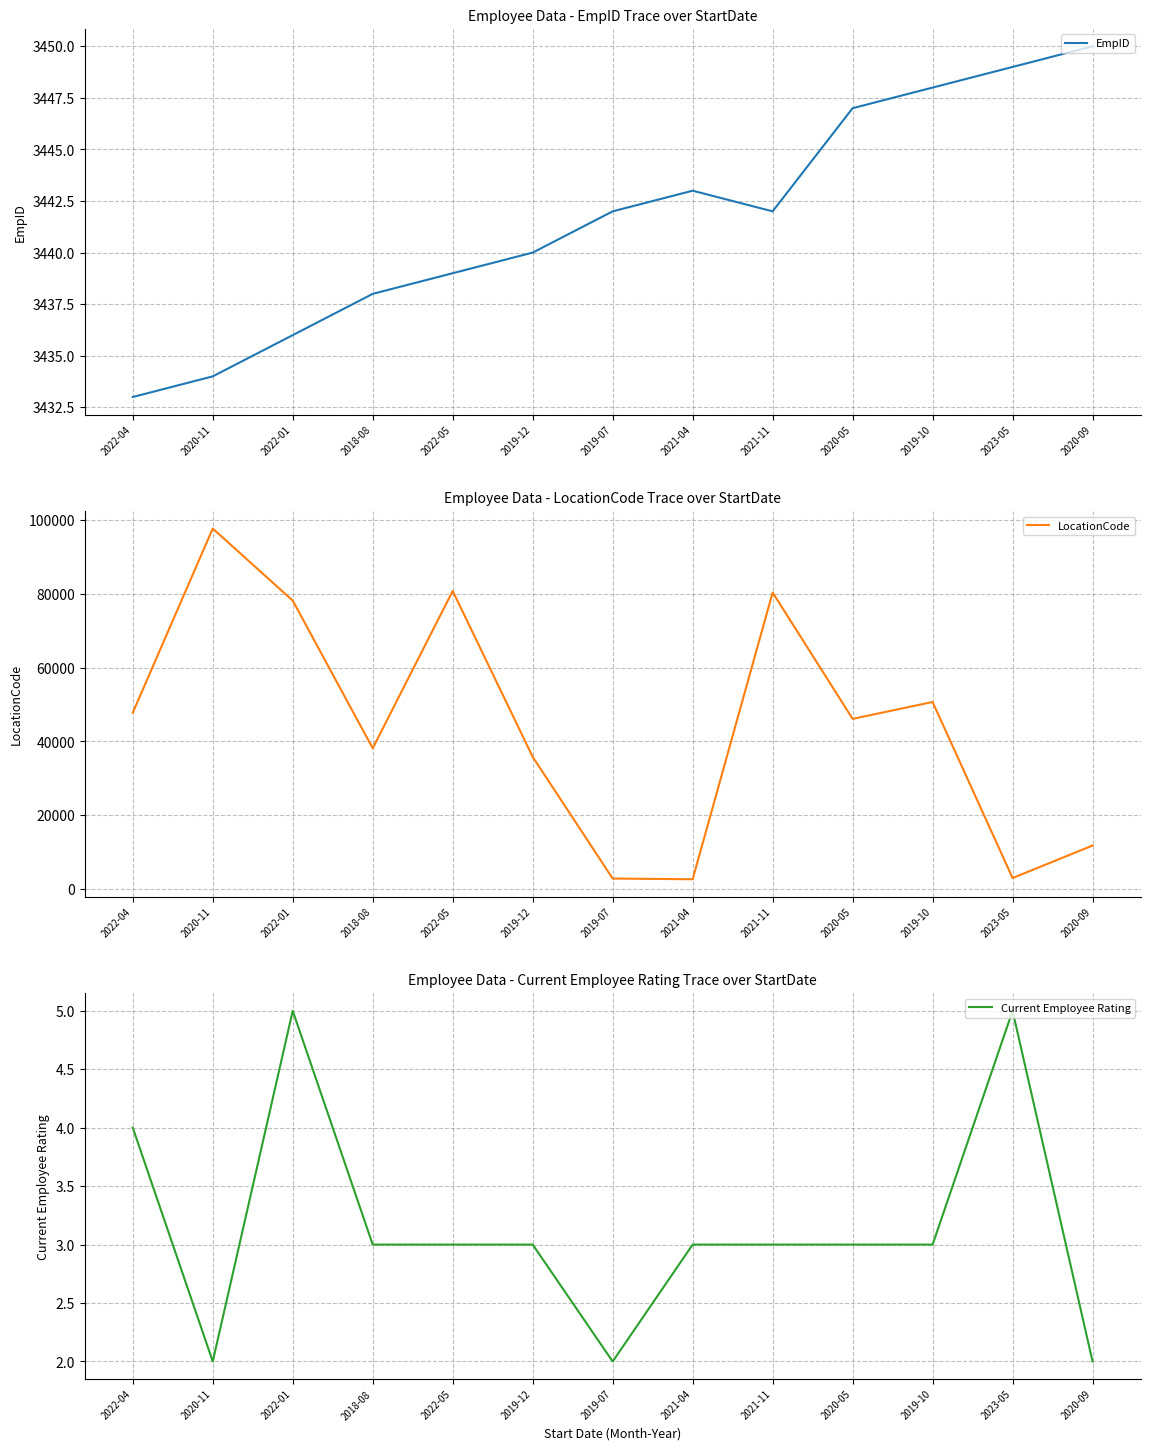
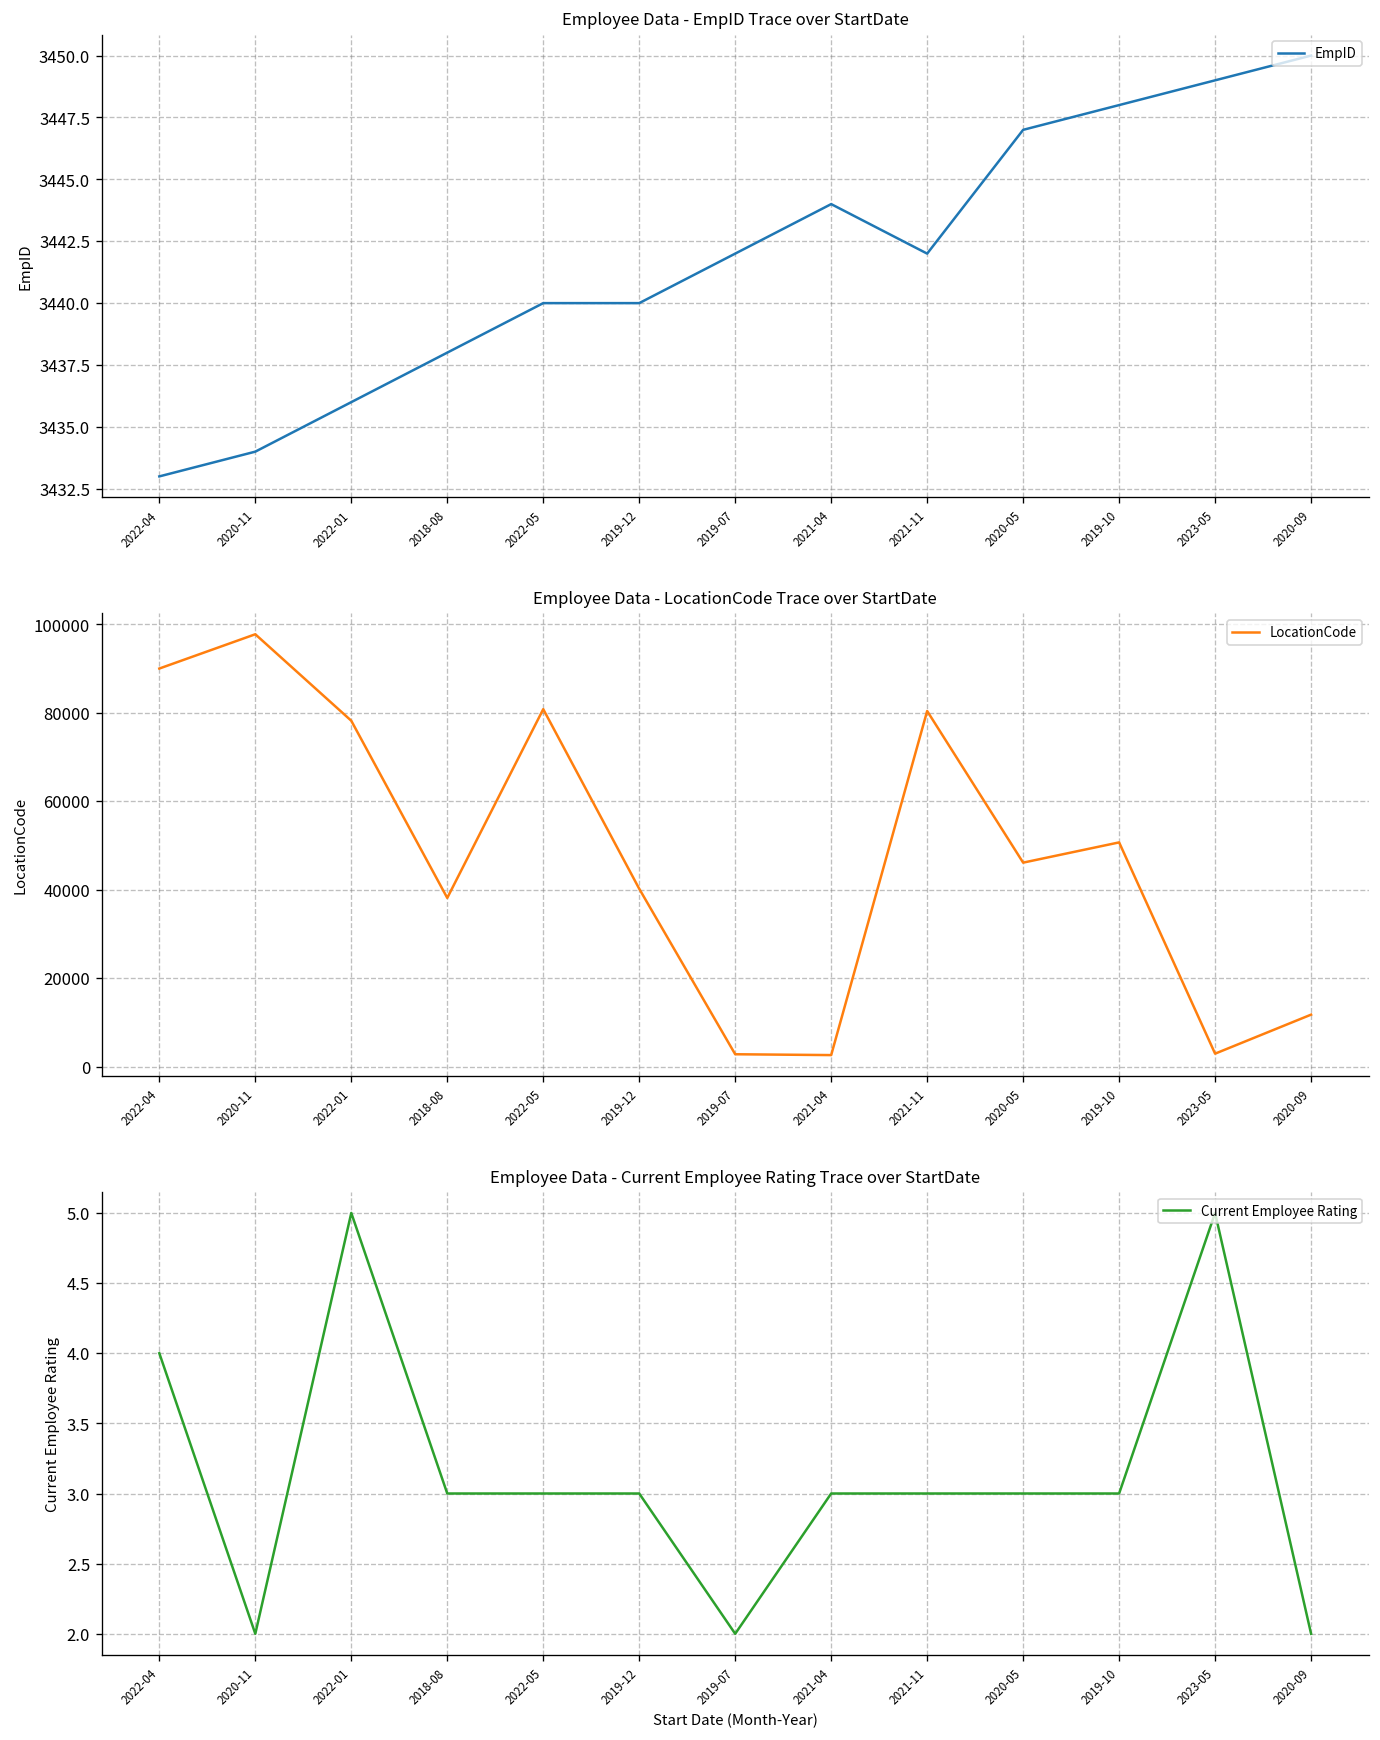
Employee Data - EmpID Trace over StartDate, 2022-05: 3439 -> 3440
Employee Data - EmpID Trace over StartDate, 2021-04: 3443 -> 3444
Employee Data - LocationCode Trace over StartDate, 2022-04: 48000 -> 90000
Employee Data - LocationCode Trace over StartDate, 2019-12: 36000 -> 40000
